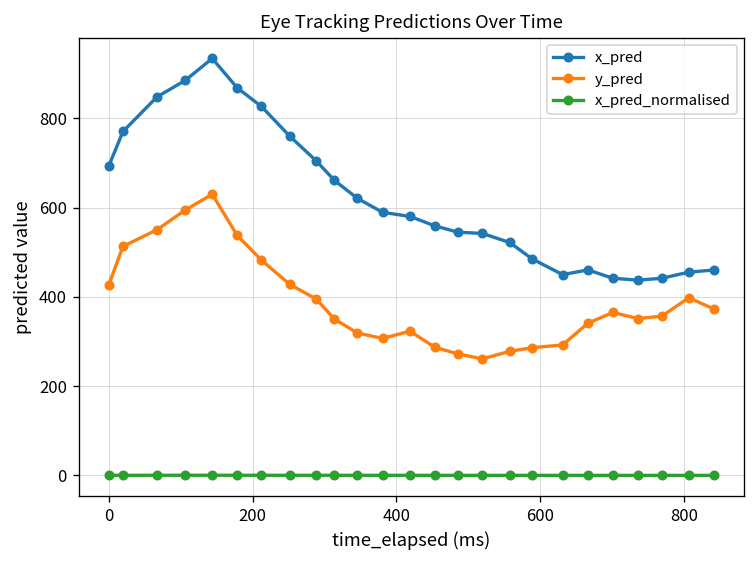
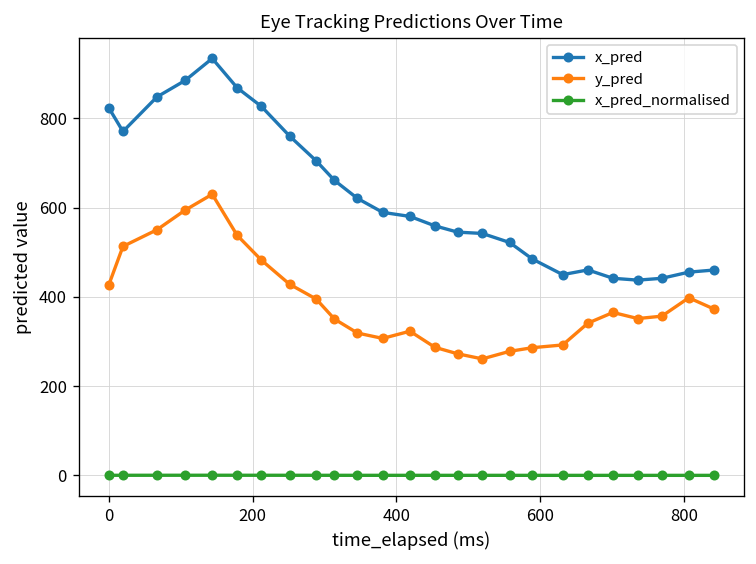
x_pred, 0: 690 -> 820
